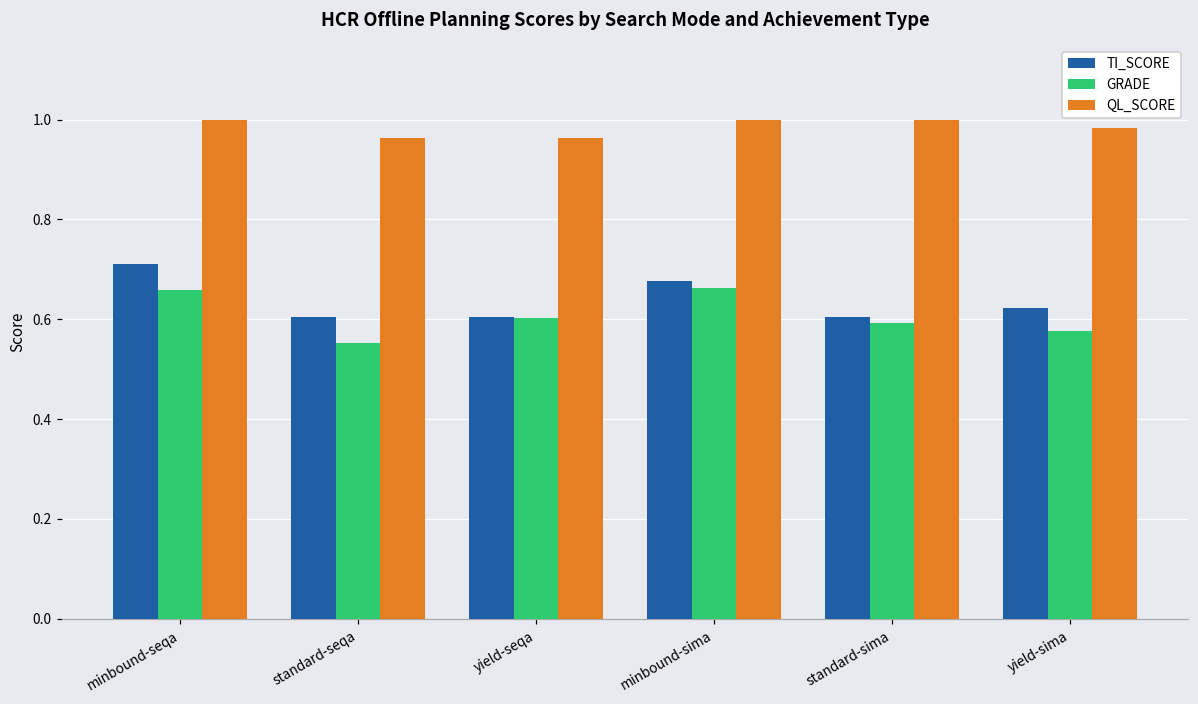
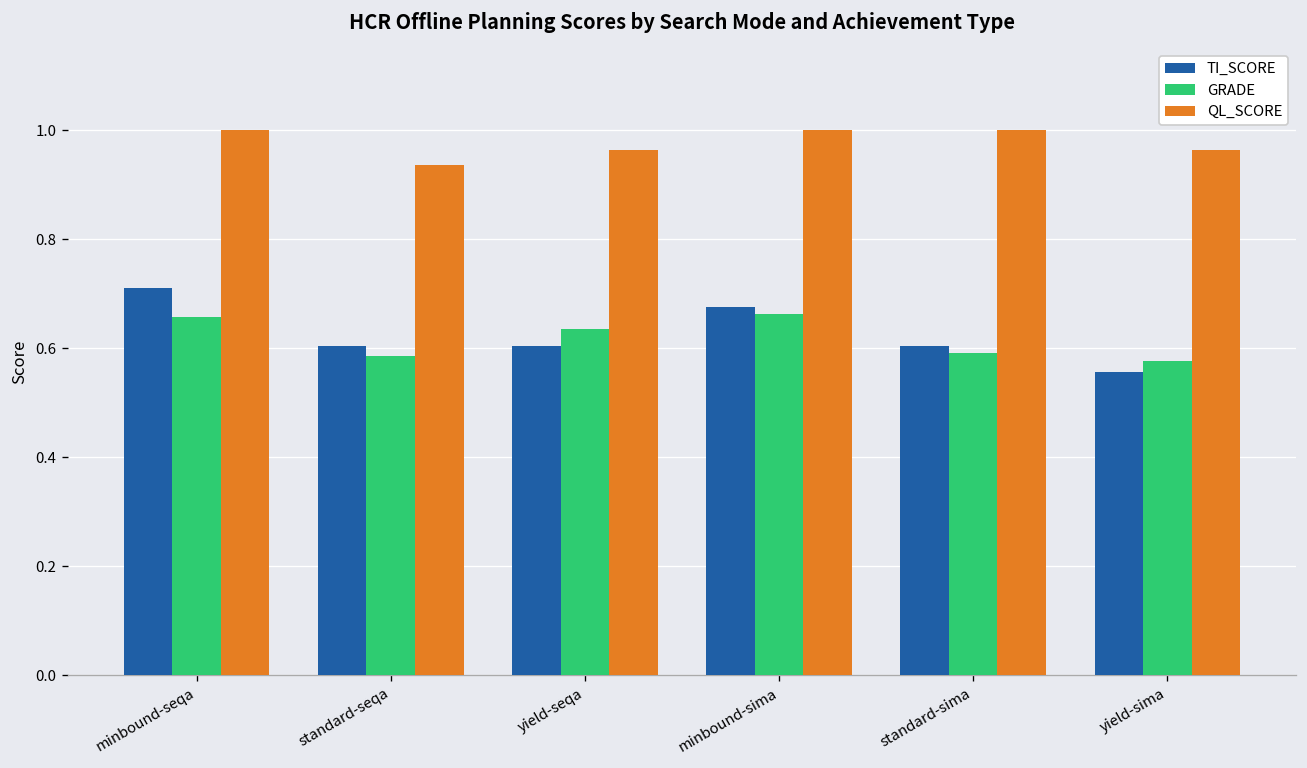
GRADE, standard-seqa: 0.55 -> 0.59
QL_SCORE, standard-seqa: 0.96 -> 0.94
GRADE, yield-seqa: 0.60 -> 0.64
TI_SCORE, yield-sima: 0.62 -> 0.56
QL_SCORE, yield-sima: 0.98 -> 0.96
